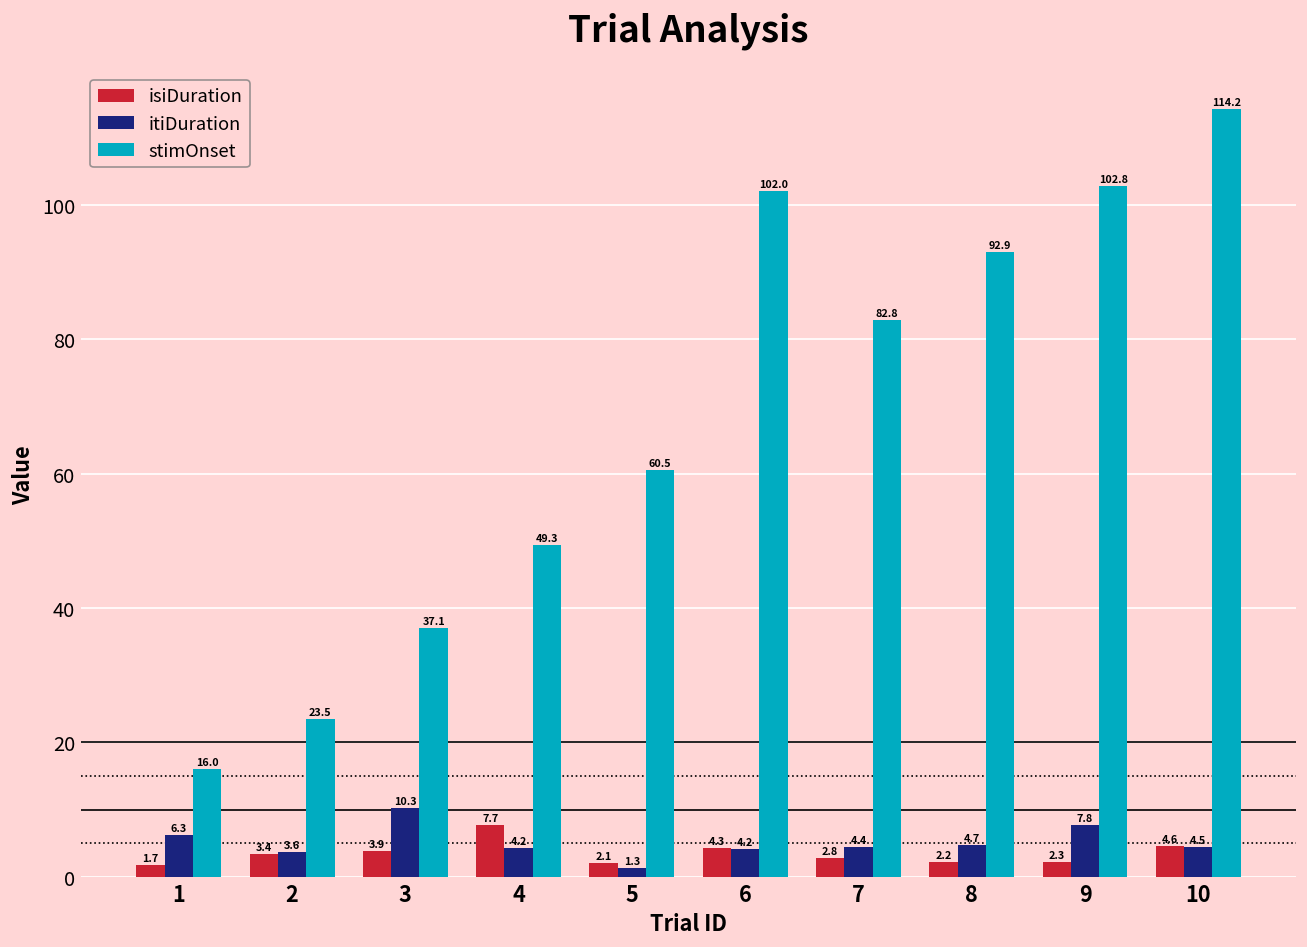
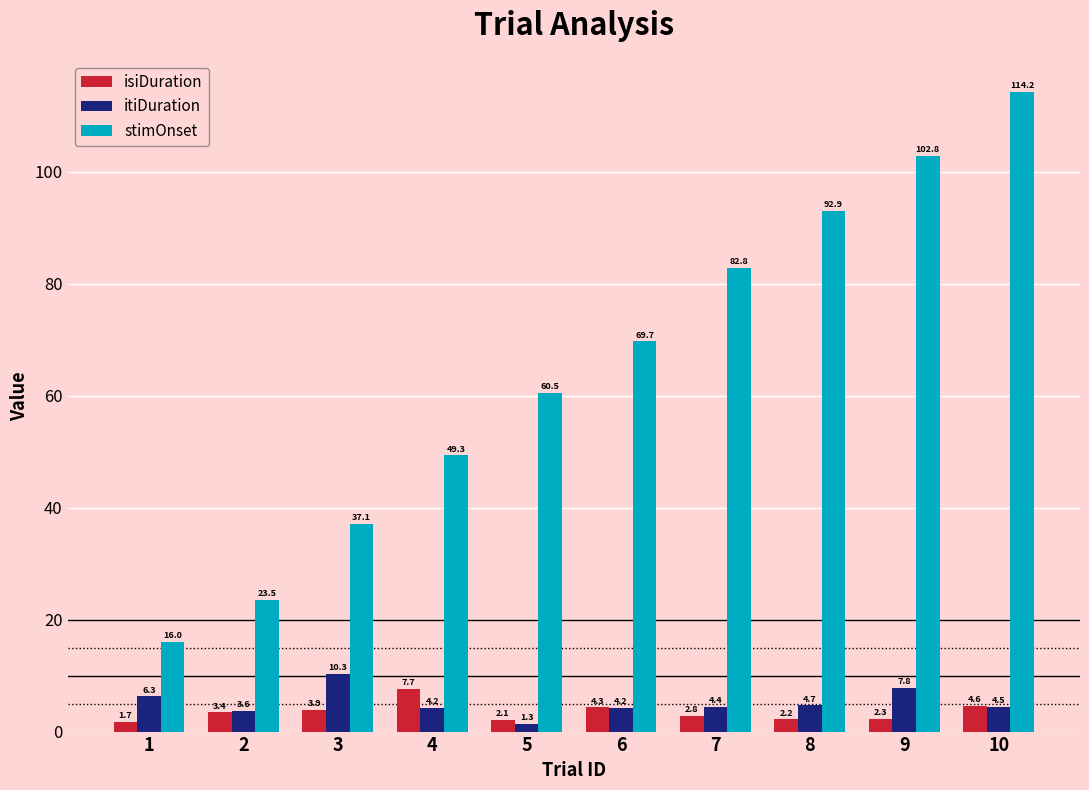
stimOnset, 6: 102.0 -> 69.7
